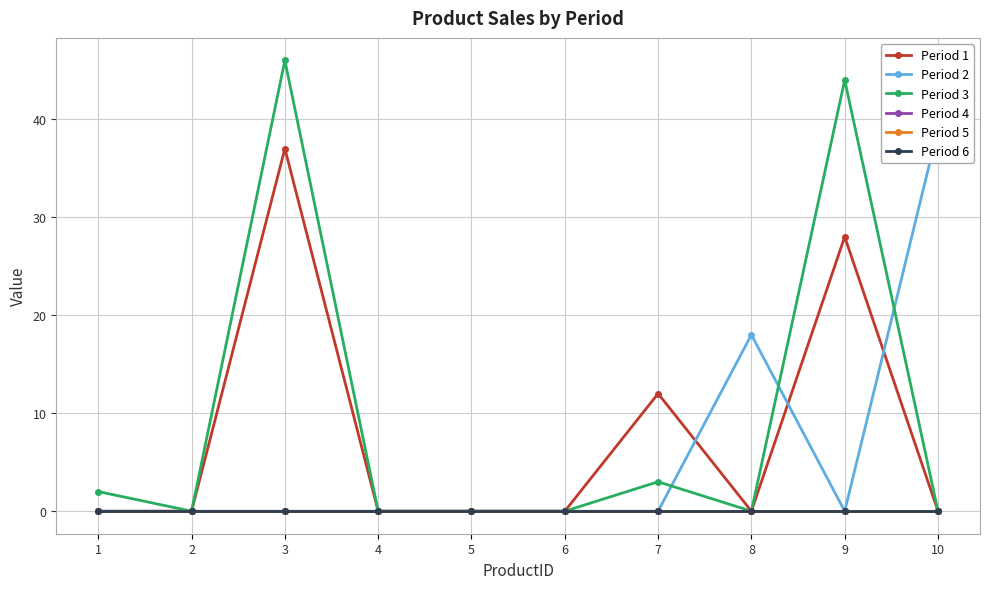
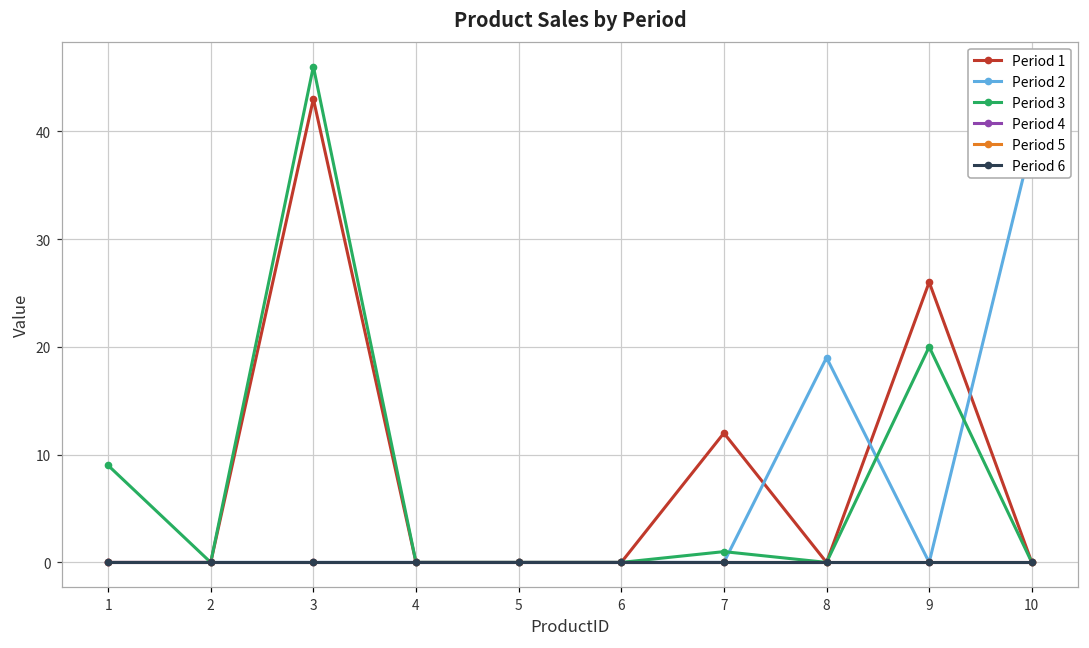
Period 3, 1: 2 -> 9
Period 1, 3: 37 -> 43
Period 3, 7: 3 -> 1
Period 2, 8: 18 -> 19
Period 1, 9: 28 -> 26
Period 3, 9: 44 -> 20
